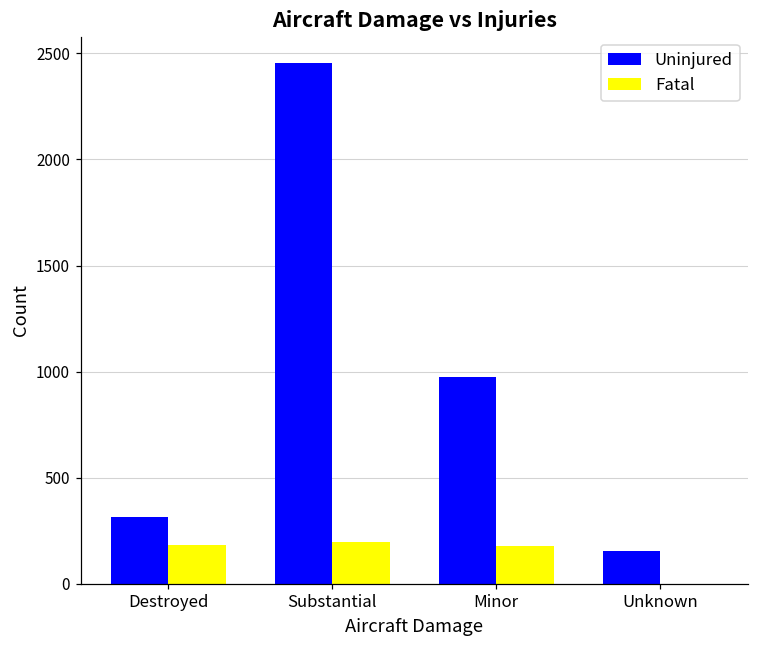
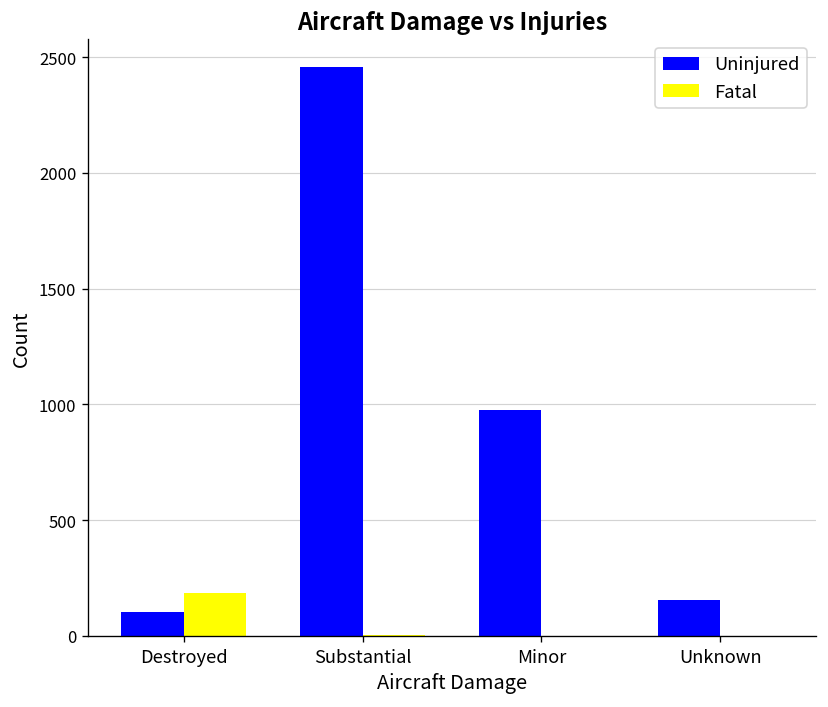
Uninjured, Destroyed: 310 -> 100
Fatal, Substantial: 200 -> 0
Fatal, Minor: 180 -> 0
